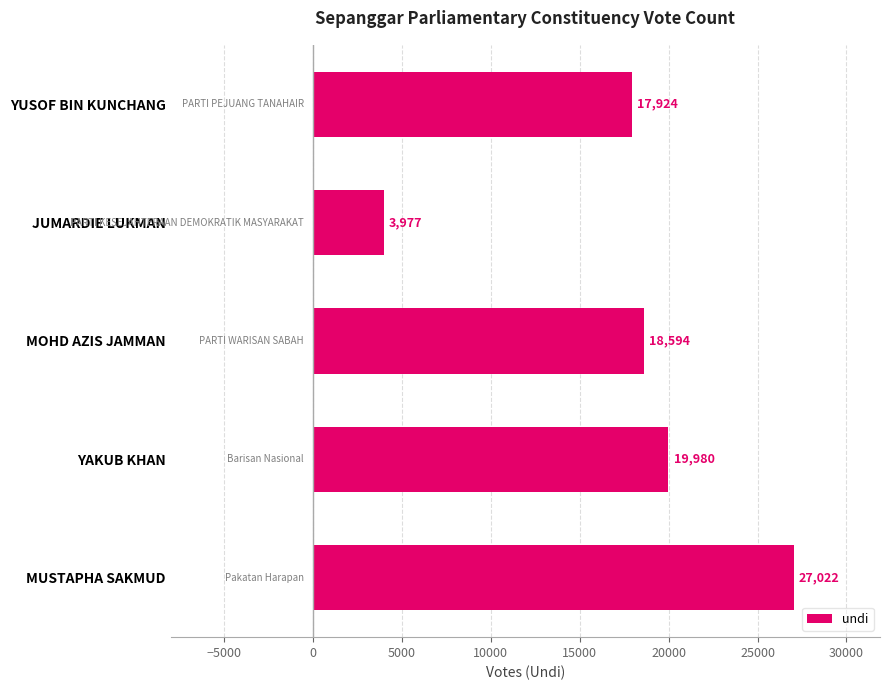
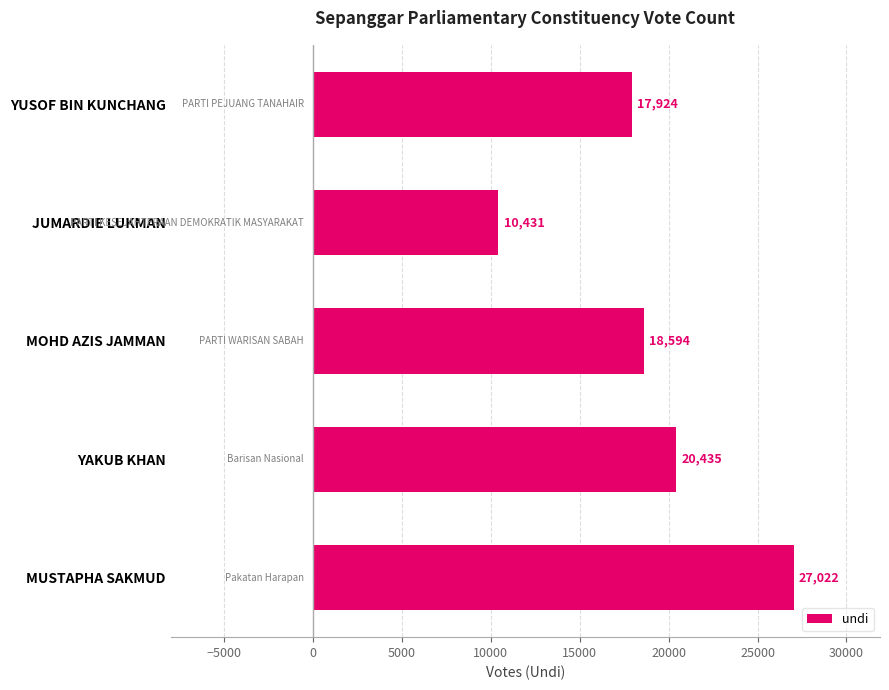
JUMARDIE LUKMAN: 3,977 -> 10,431
YAKUB KHAN: 19,980 -> 20,435
